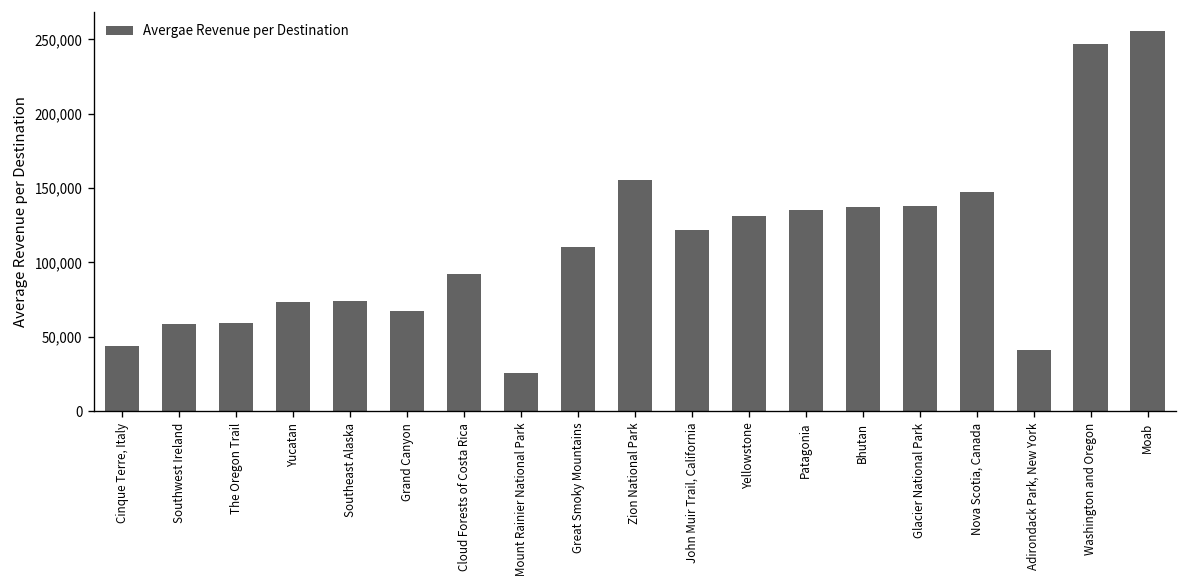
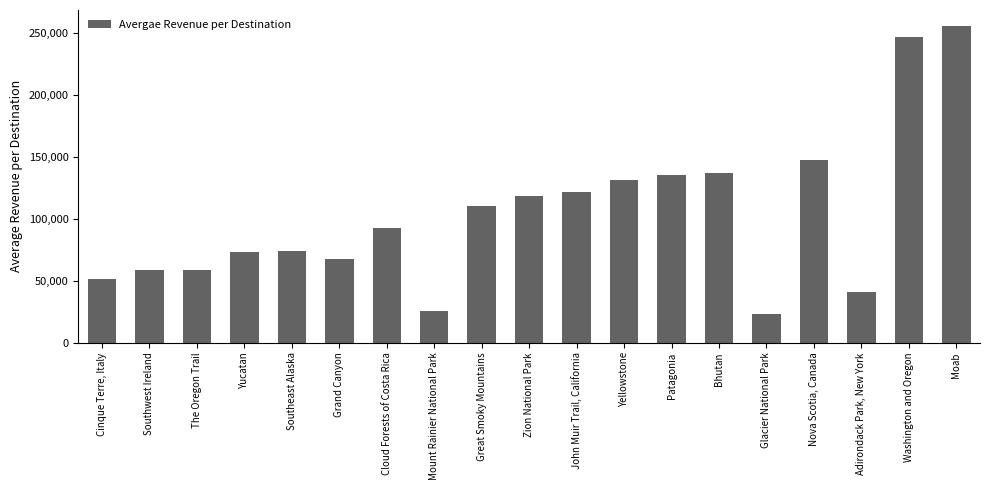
Cinque Terre, Italy: 44,000 -> 52,000
Zion National Park: 155,000 -> 118,000
Glacier National Park: 138,000 -> 23,000
